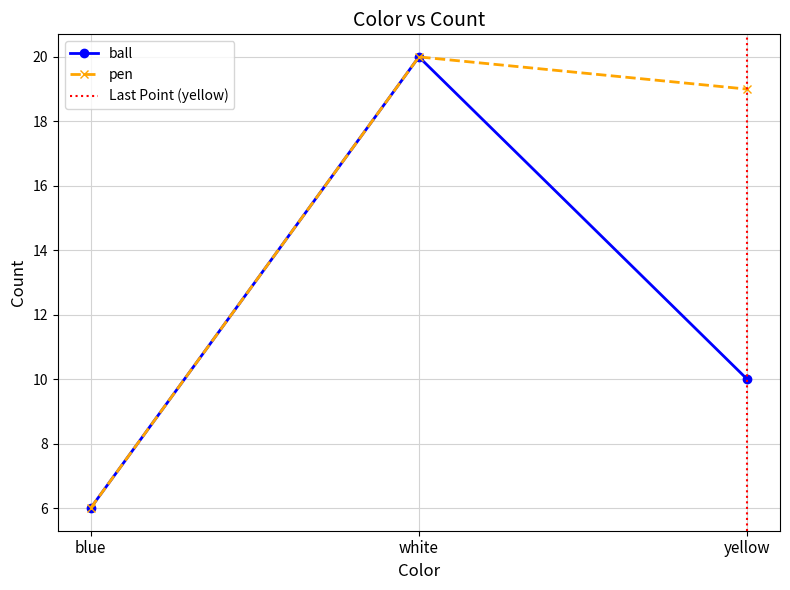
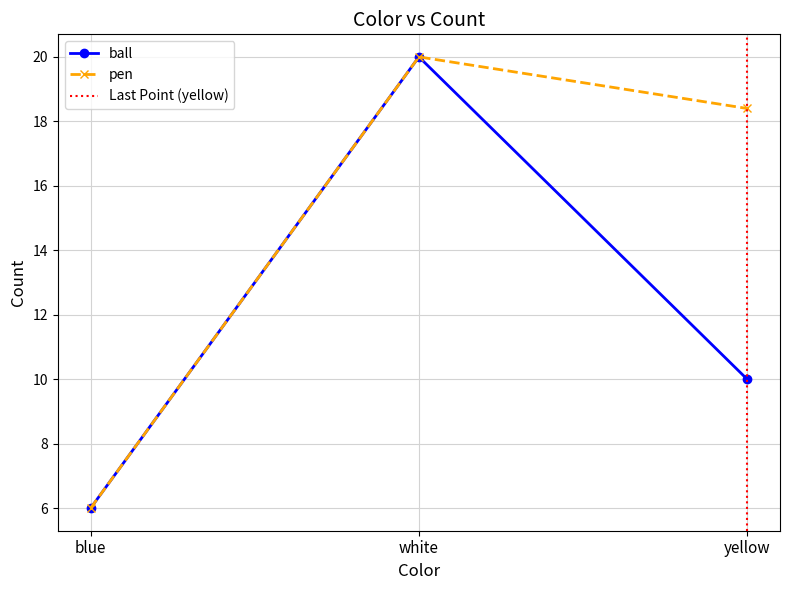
pen, yellow: 19.0 -> 18.4
